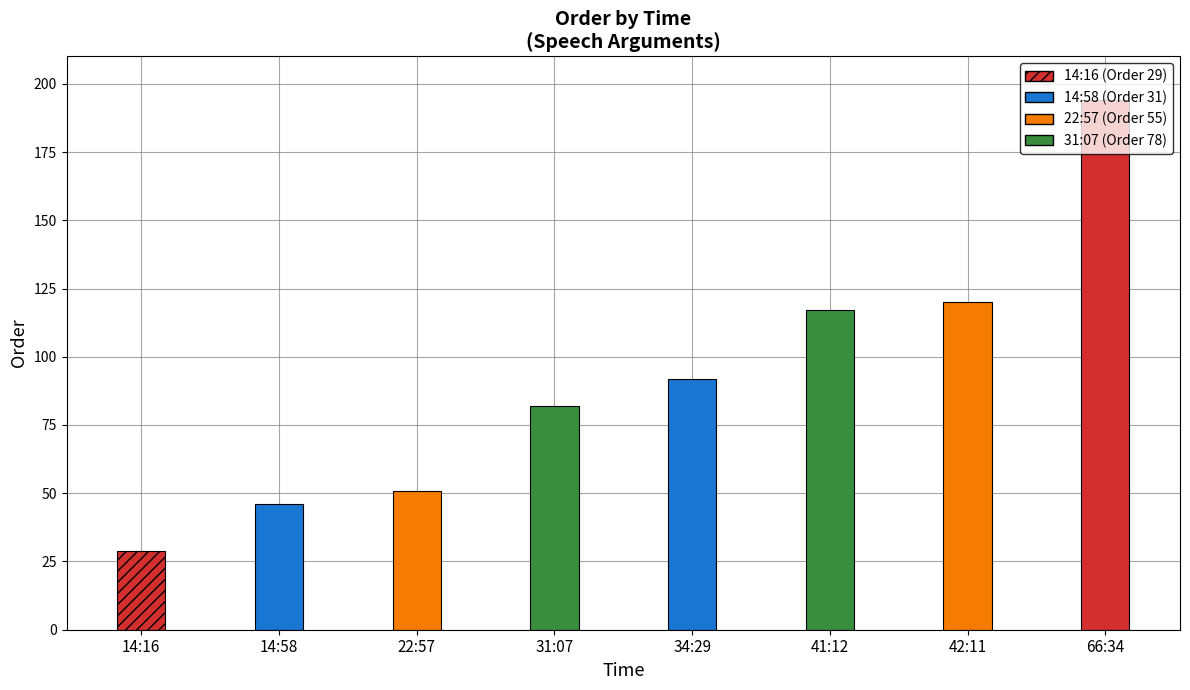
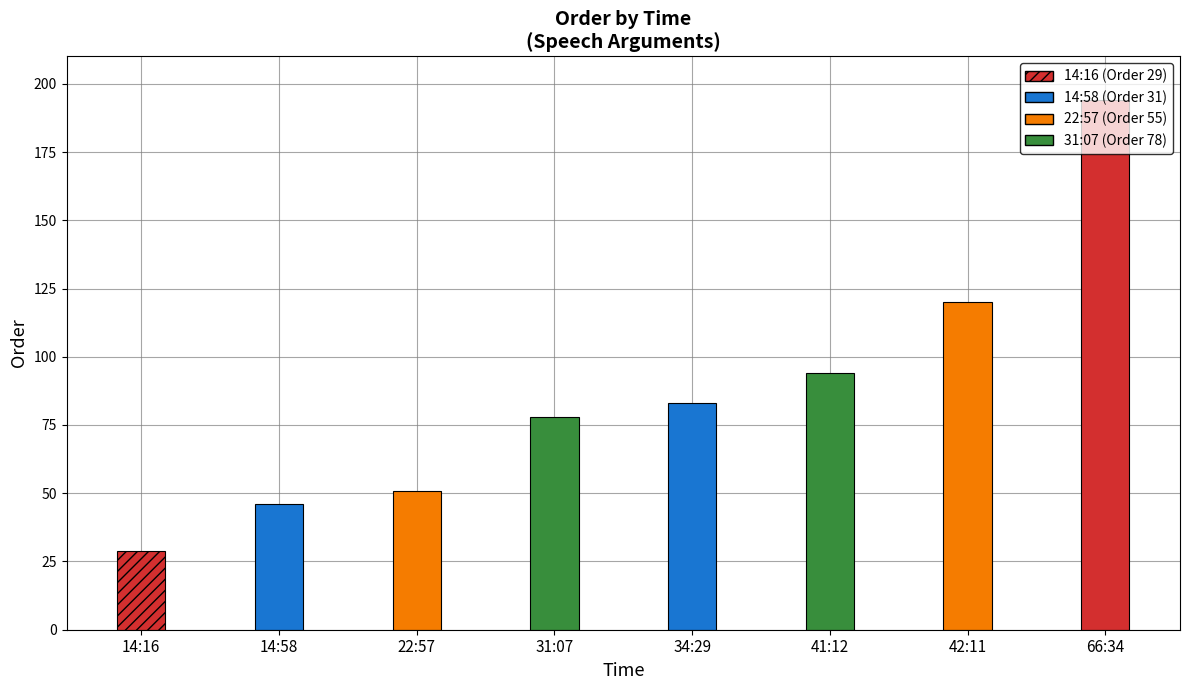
31:07: 82 -> 78
34:29: 92 -> 83
41:12: 117 -> 94
